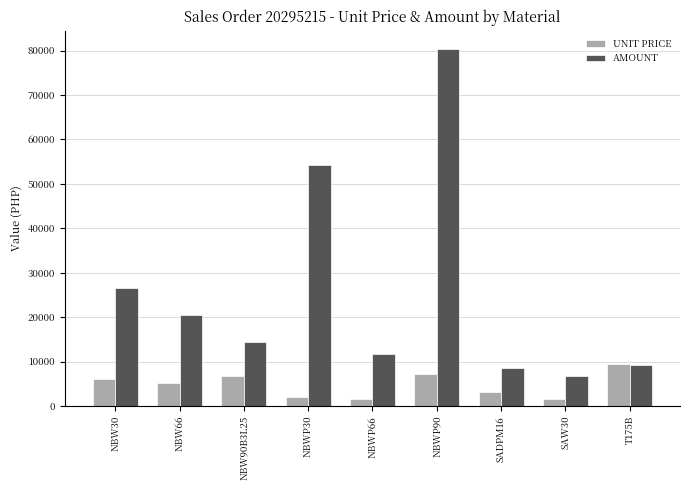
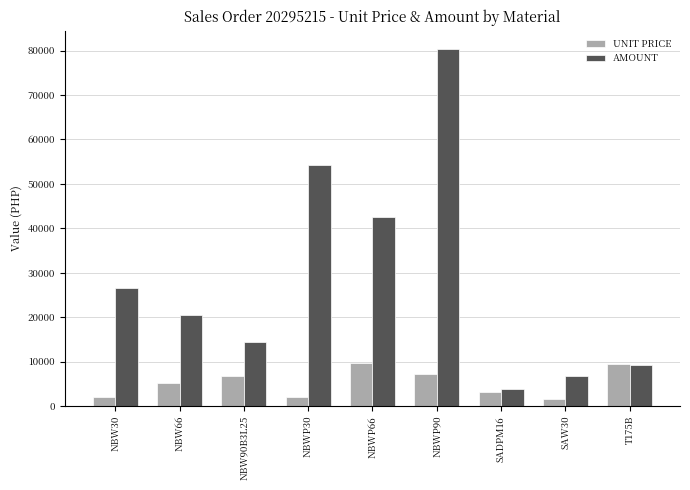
UNIT PRICE, NBW30: 6000 -> 2000
UNIT PRICE, NBWP66: 2000 -> 10000
AMOUNT, NBWP66: 12000 -> 43000
AMOUNT, SADPM16: 9000 -> 4000
